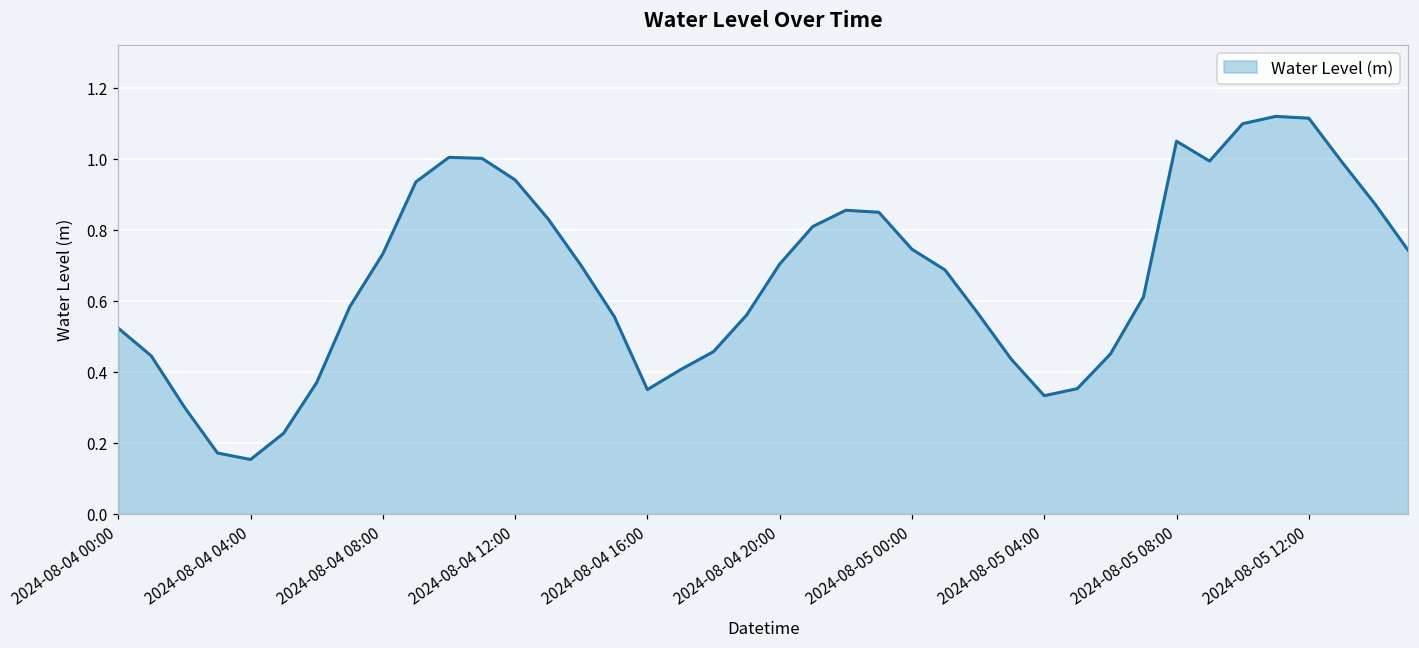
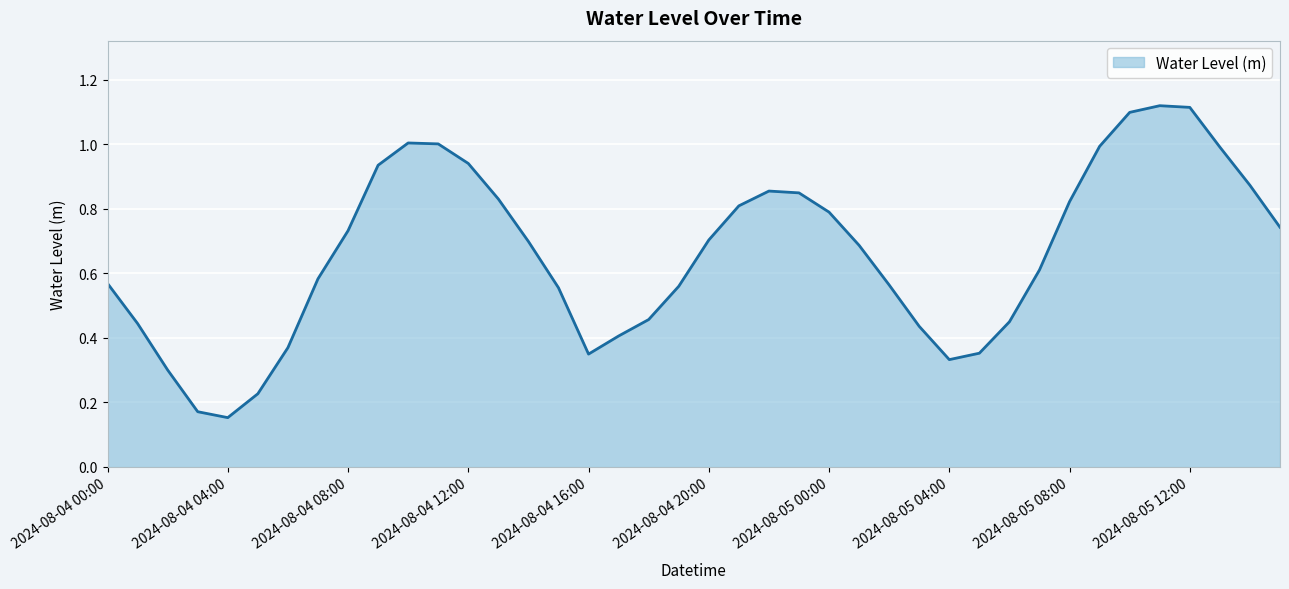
2024-08-04 00:00: 0.52 -> 0.57
2024-08-05 00:00: 0.75 -> 0.79
2024-08-05 08:00: 1.05 -> 0.82
